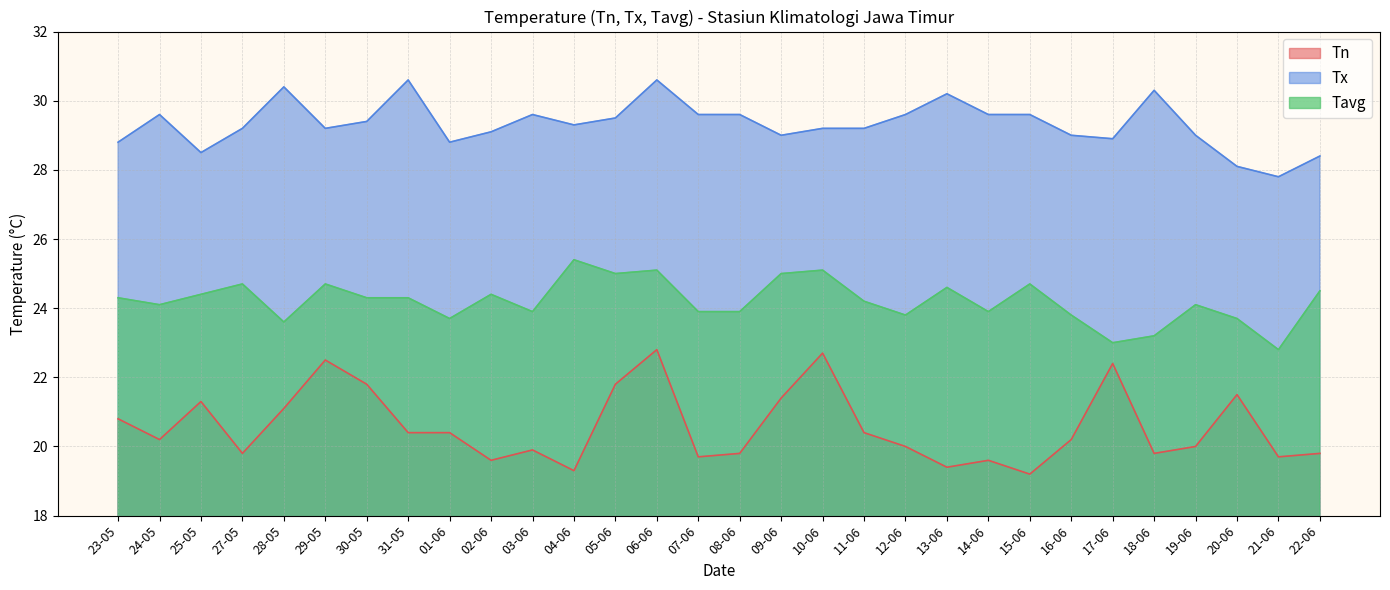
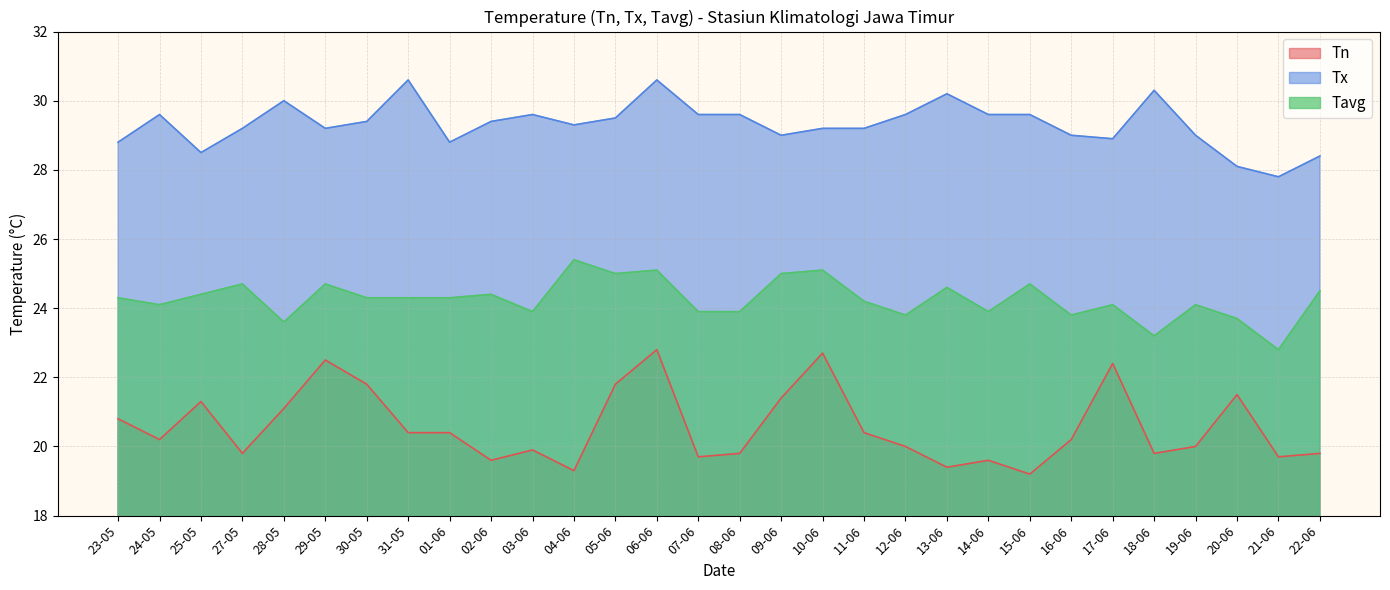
Tx, 28-05: 30.4 -> 30.0
Tavg, 01-06: 23.7 -> 24.3
Tx, 02-06: 29.1 -> 29.4
Tavg, 17-06: 23.0 -> 24.1
